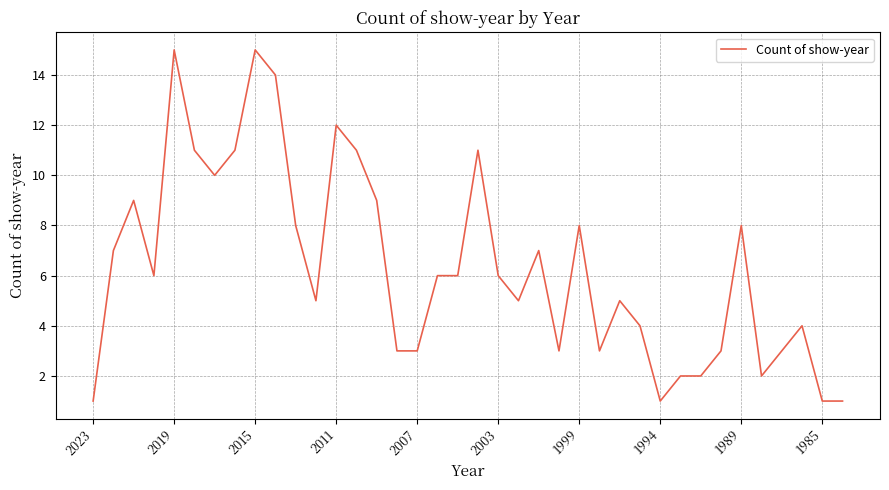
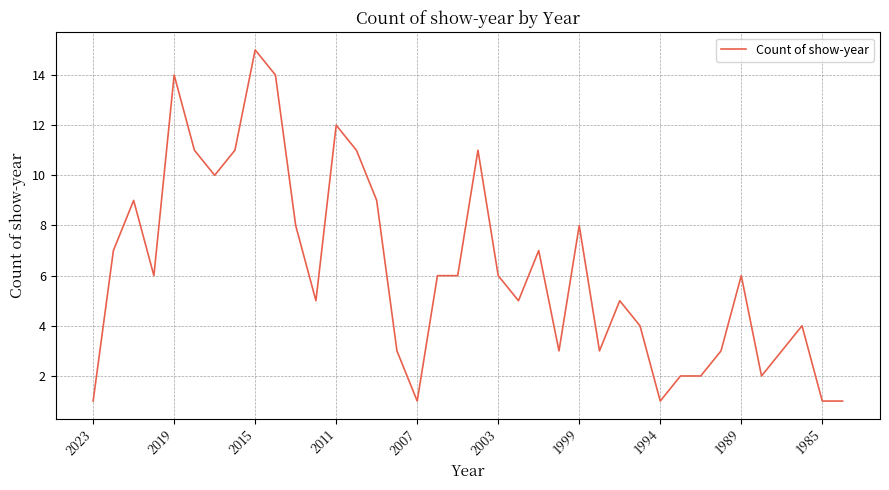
2019: 15 -> 14
2007: 3 -> 1
1989: 8 -> 6
